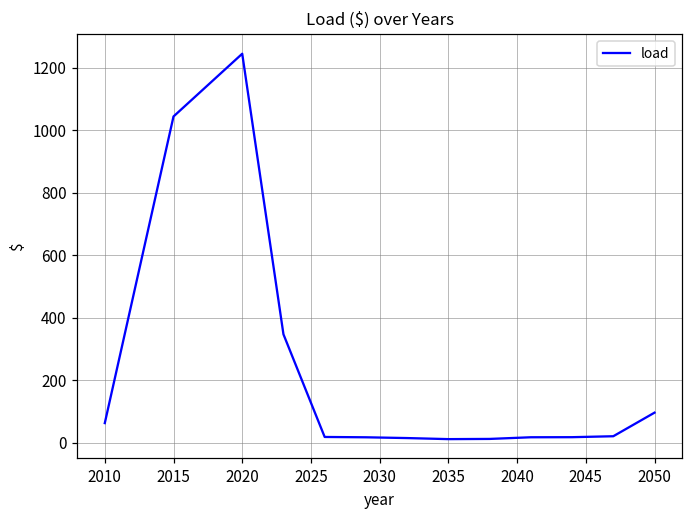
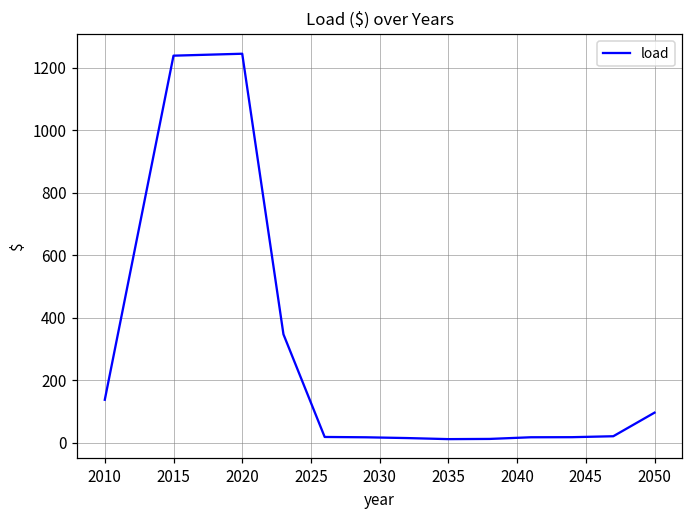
2010: 60 -> 140
2015: 1040 -> 1240
